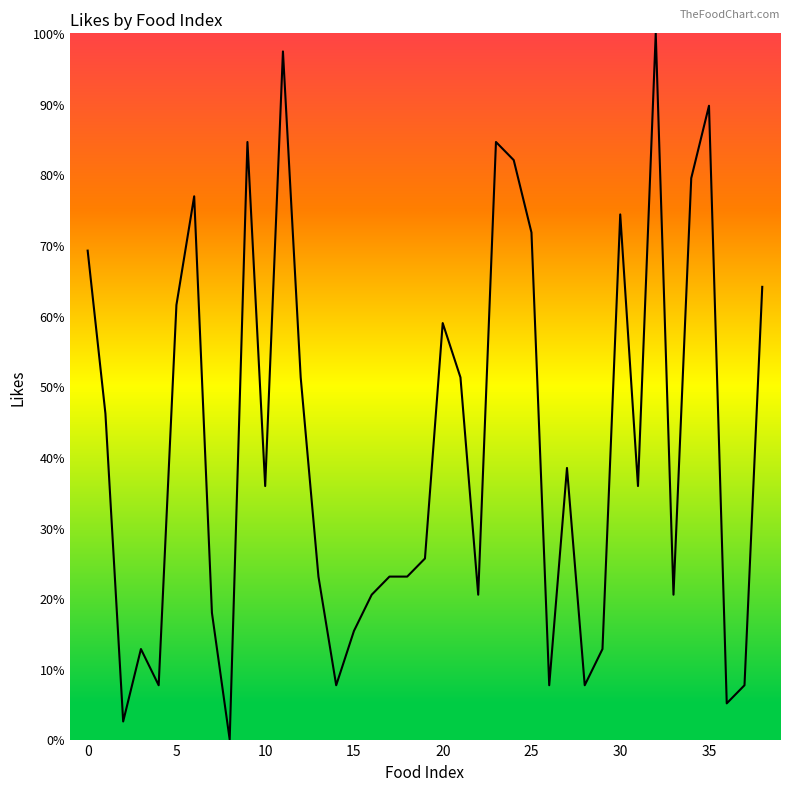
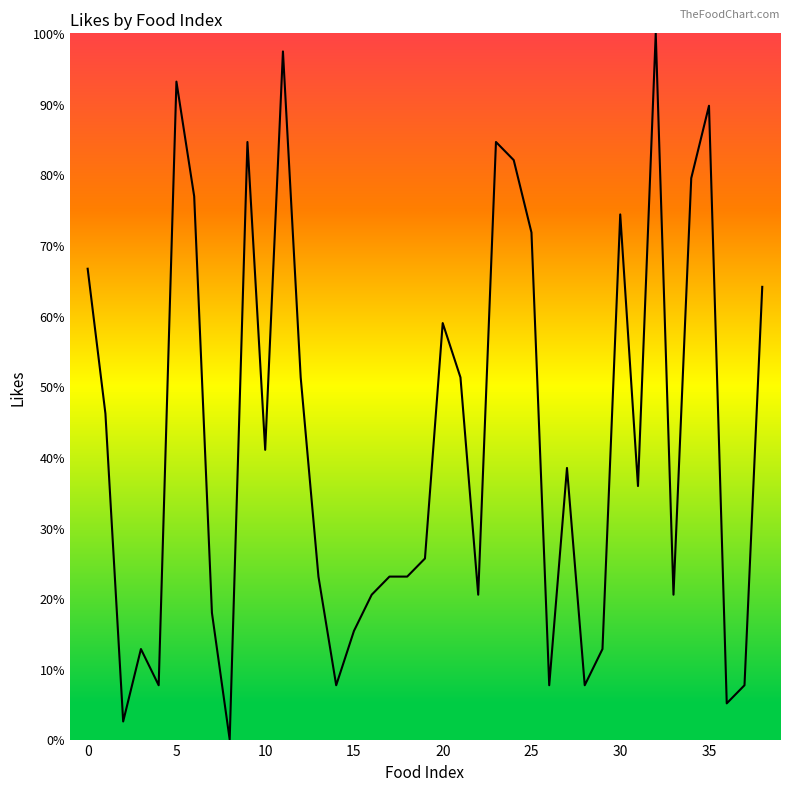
0: 69% -> 67%
5: 62% -> 93%
10: 36% -> 41%
